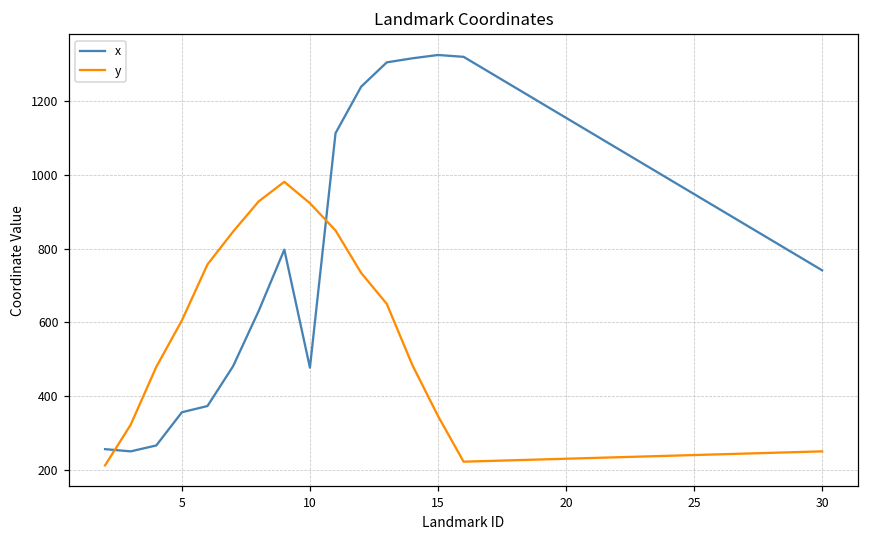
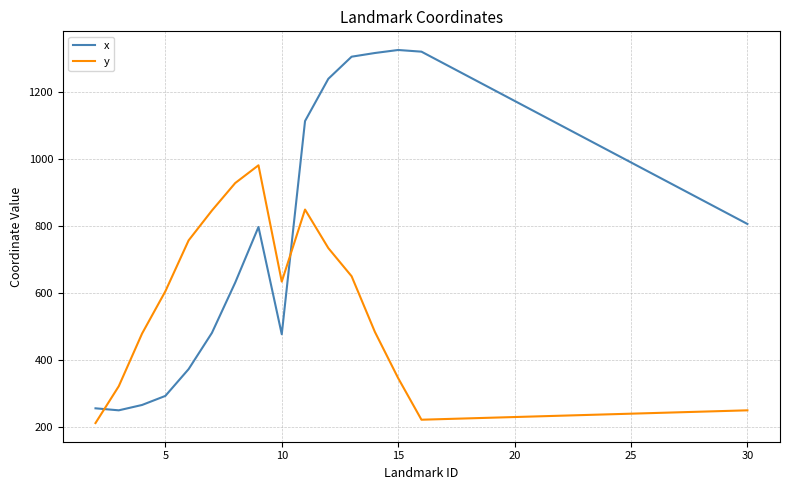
x, 5: 360 -> 290
y, 10: 920 -> 630
x, 30: 740 -> 810
